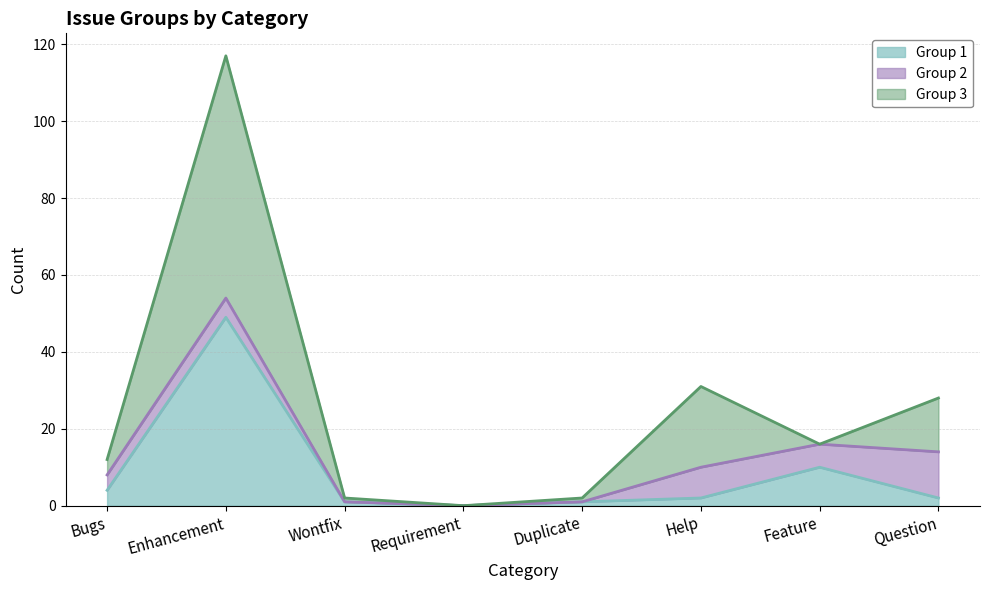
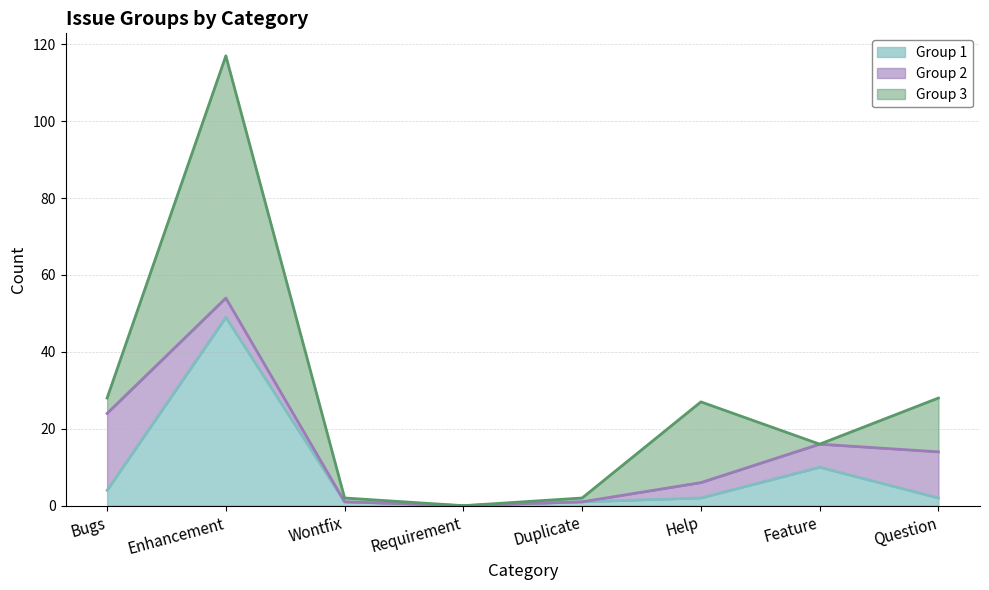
Group 2, Bugs: 4 -> 20
Group 2, Help: 8 -> 4
